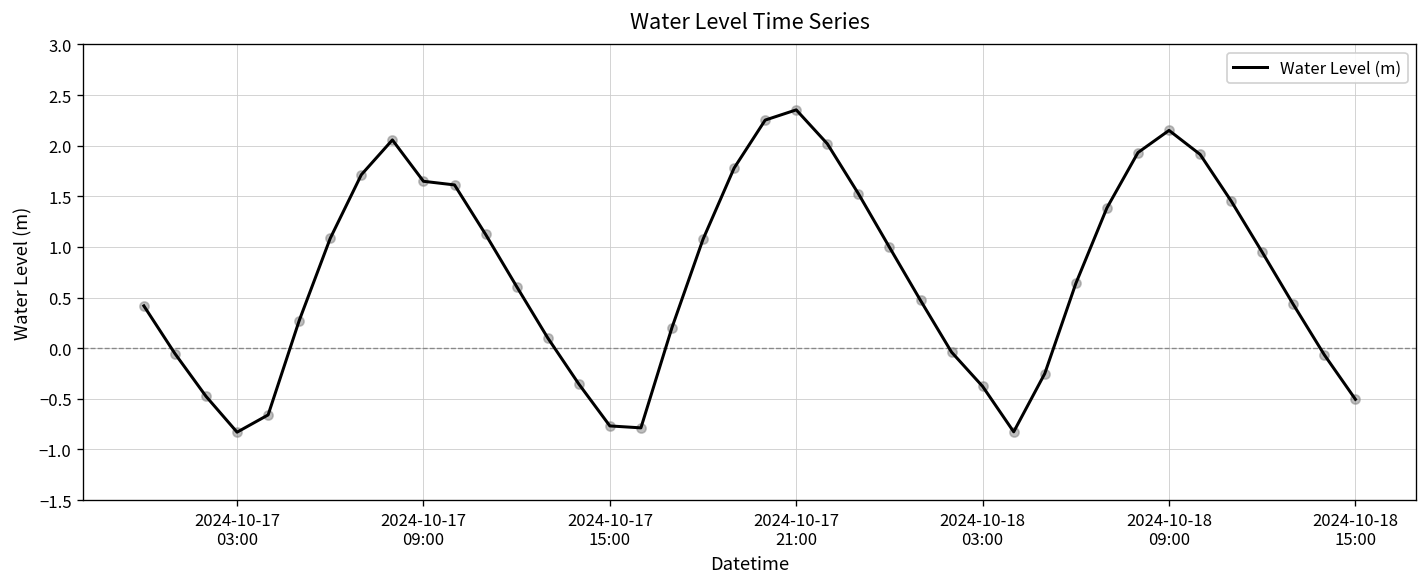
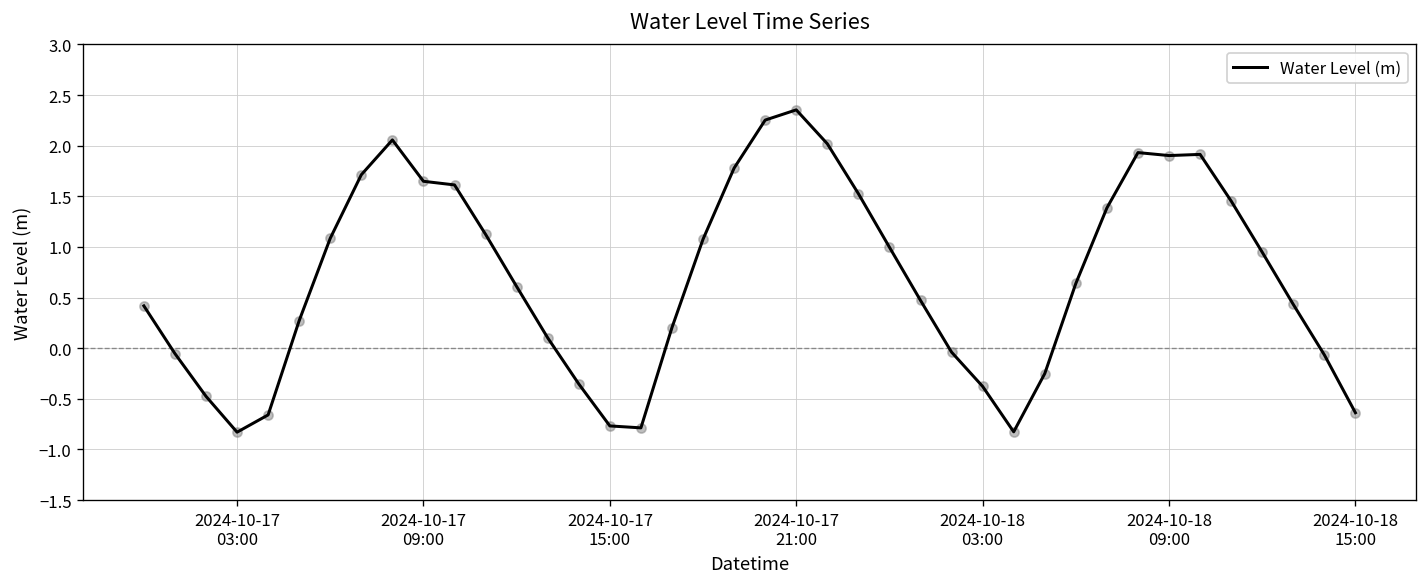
2024-10-18 09:00: 2.2 -> 1.9
2024-10-18 15:00: -0.5 -> -0.6
